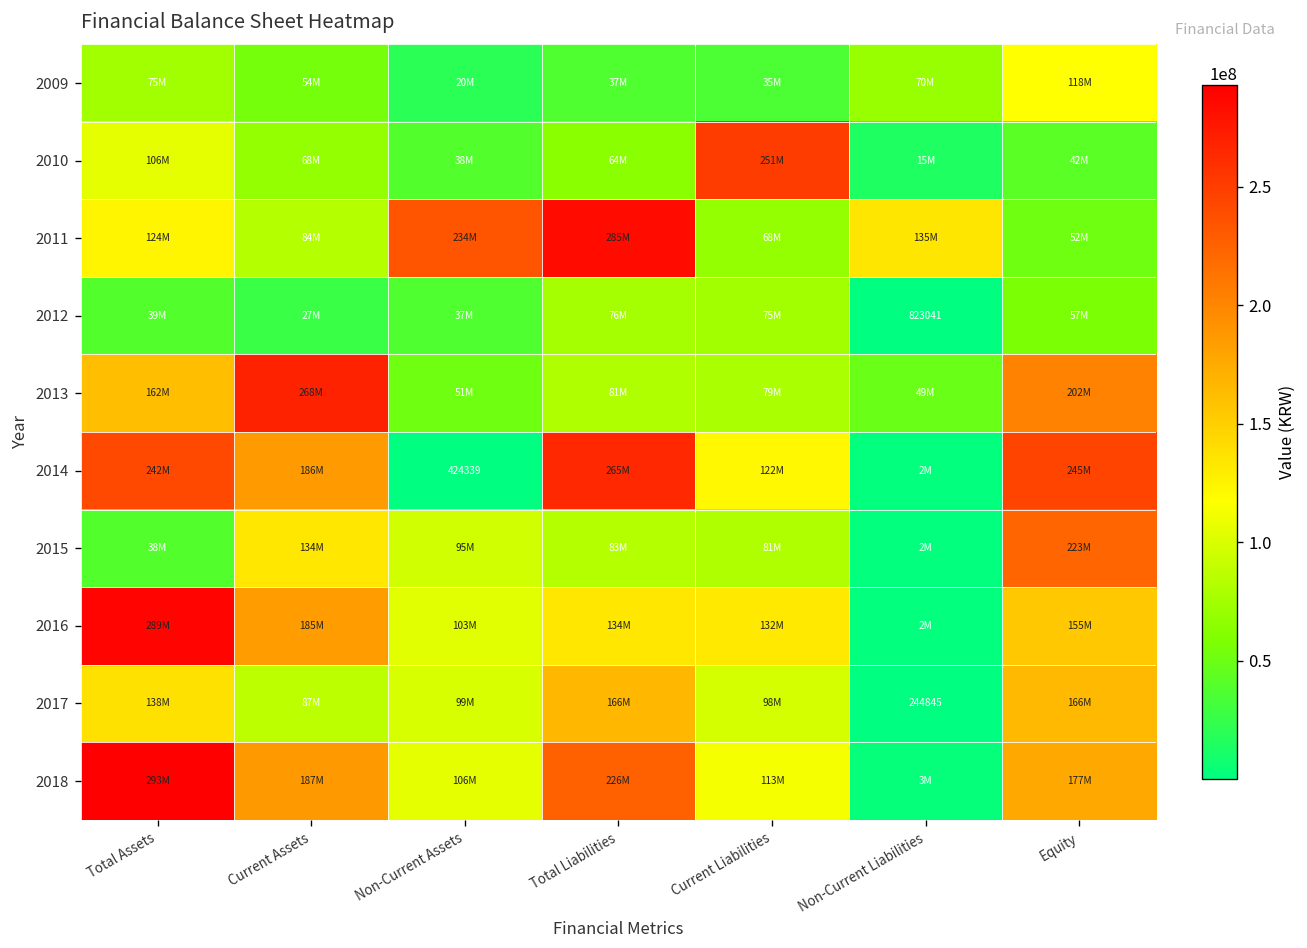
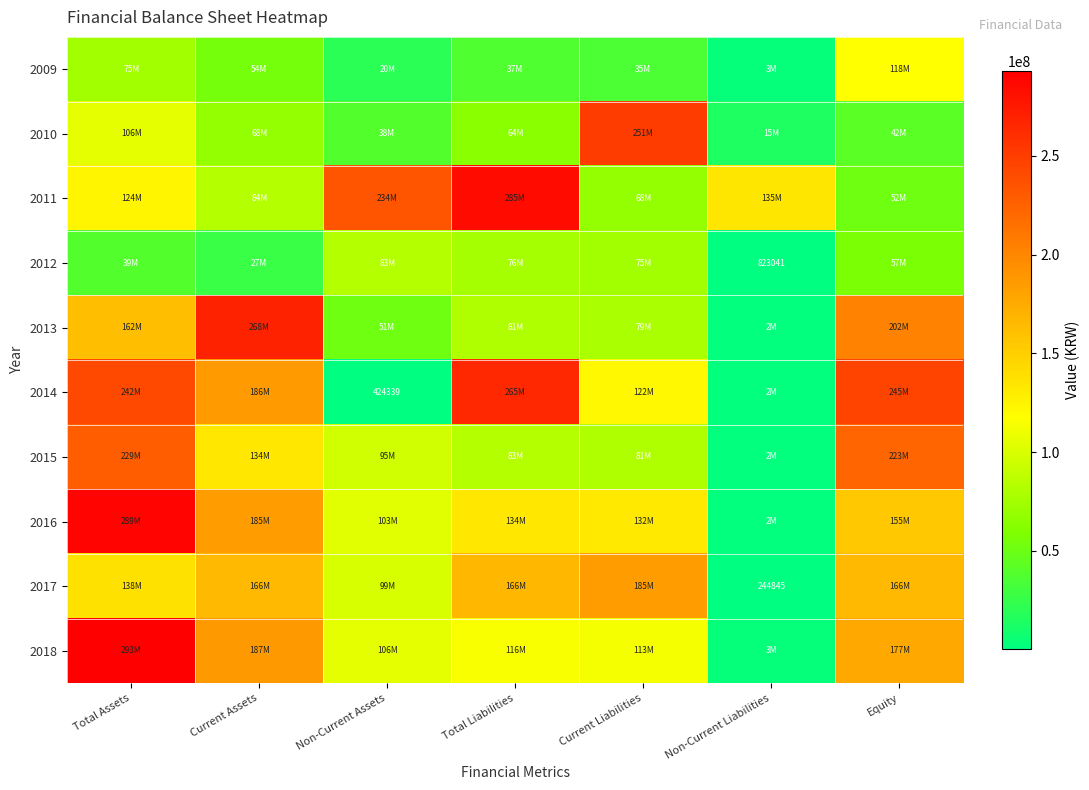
2009, Non-Current Liabilities: 70M -> 3M
2012, Non-Current Assets: 37M -> 83M
2013, Non-Current Liabilities: 49M -> 2M
2015, Total Assets: 38M -> 229M
2017, Current Assets: 87M -> 166M
2017, Current Liabilities: 98M -> 185M
2018, Total Liabilities: 226M -> 116M
